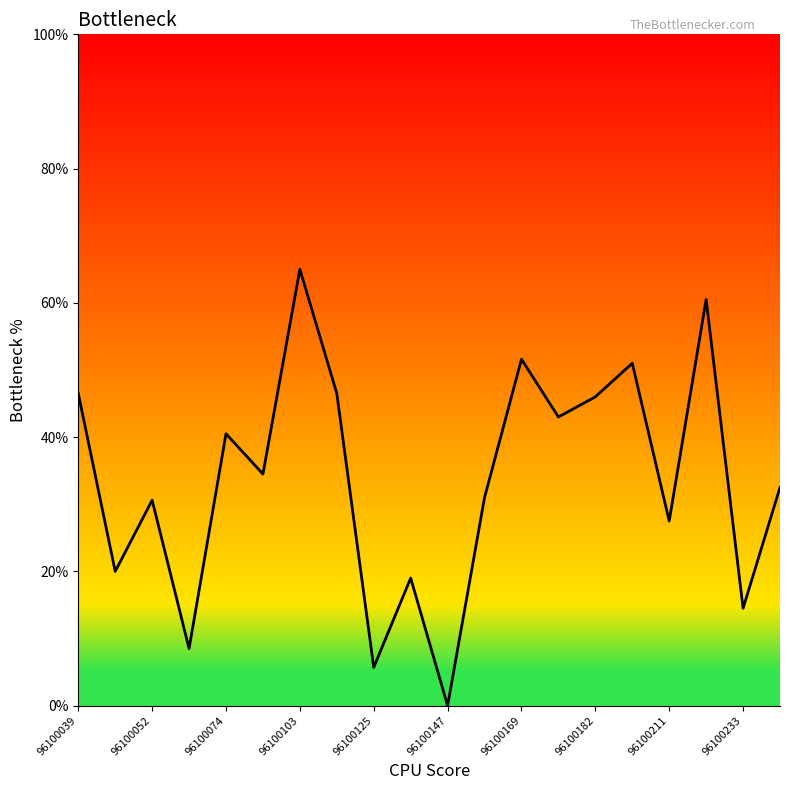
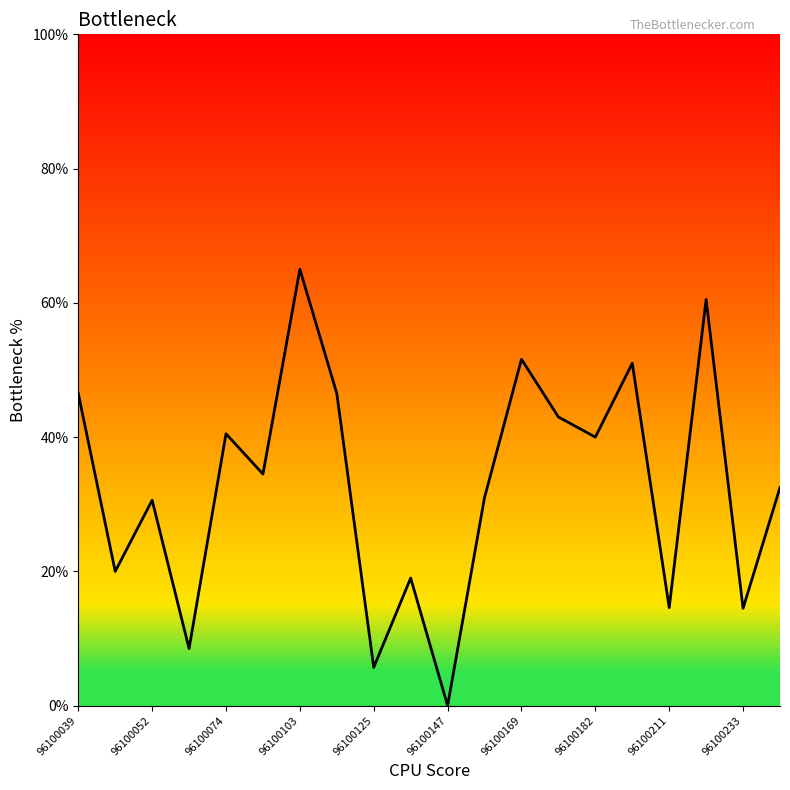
96100182: 46% -> 40%
96100211: 28% -> 15%
